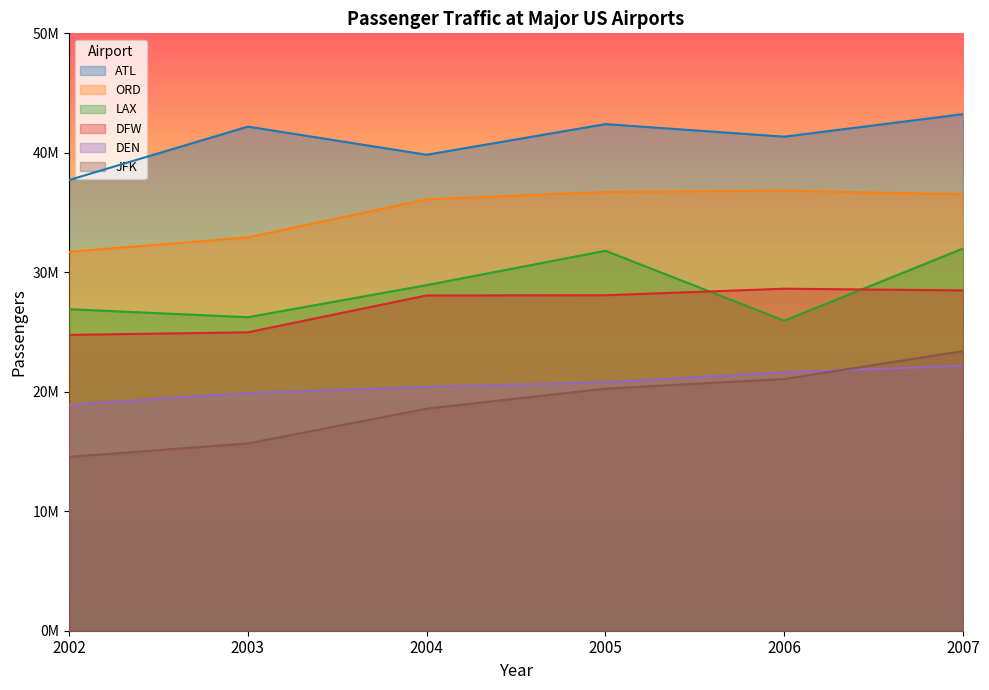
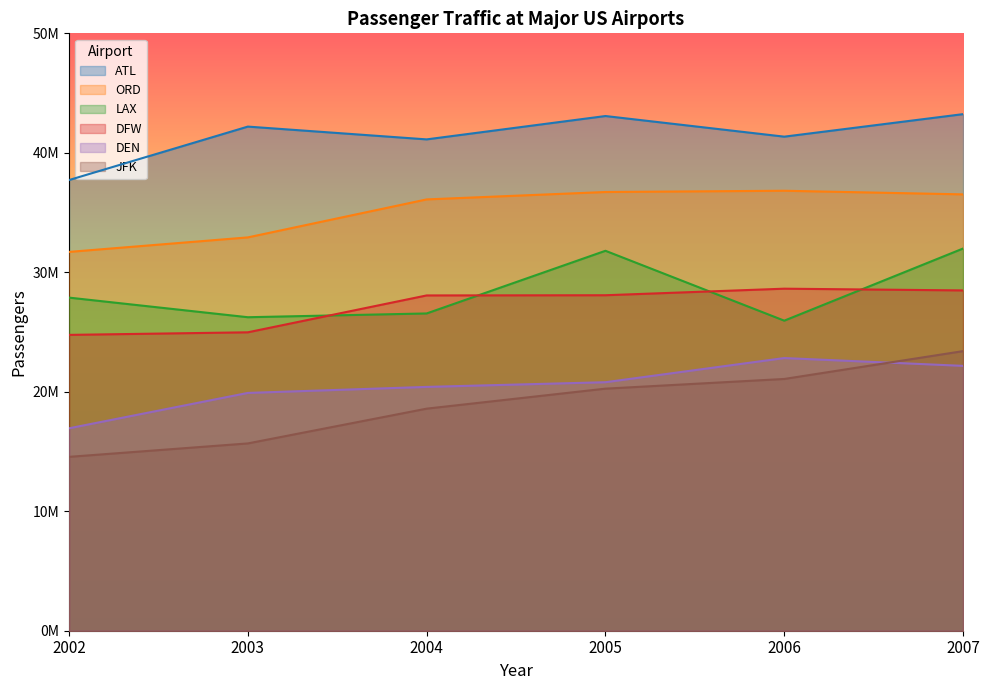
LAX, 2002: 26900000 -> 27900000
DEN, 2002: 18900000 -> 16900000
ATL, 2004: 39800000 -> 41100000
LAX, 2004: 28900000 -> 26600000
ATL, 2005: 42400000 -> 43100000
DEN, 2006: 21600000 -> 22800000
